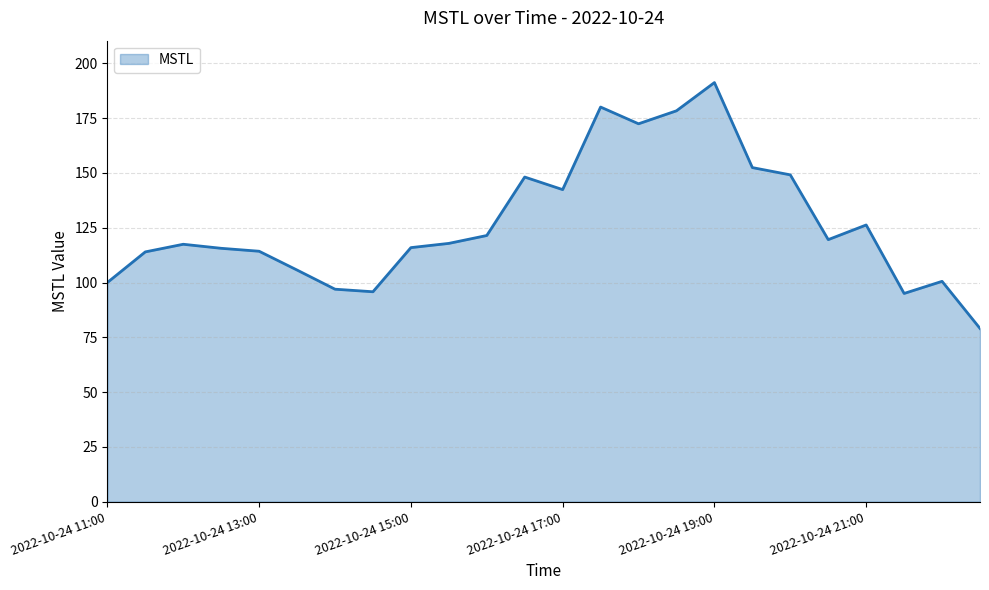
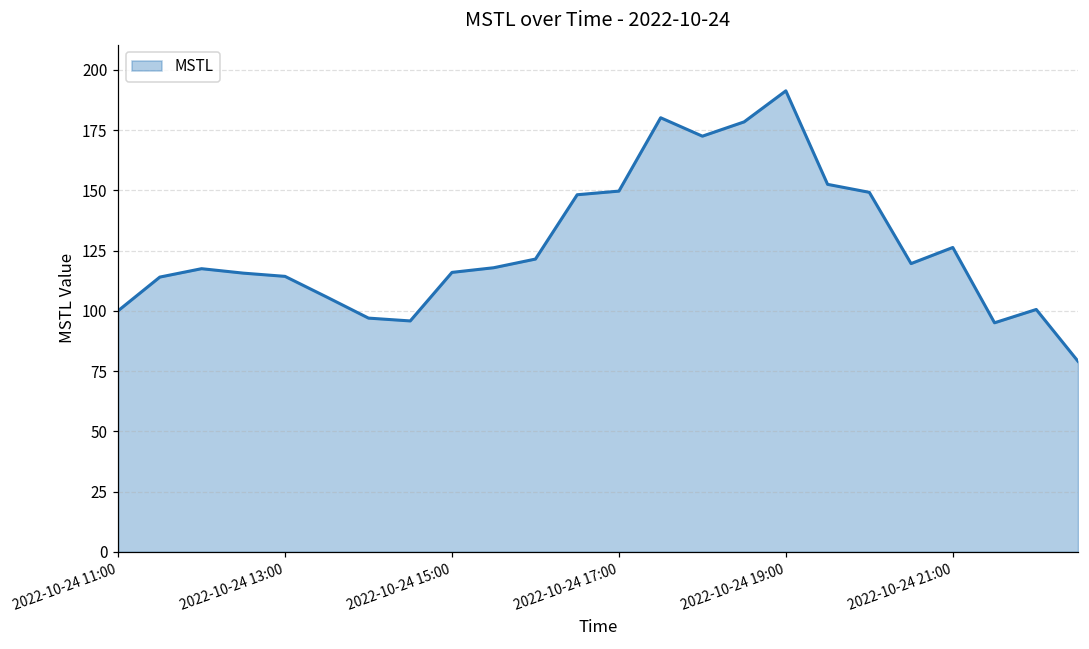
2022-10-24 17:00: 142 -> 150
